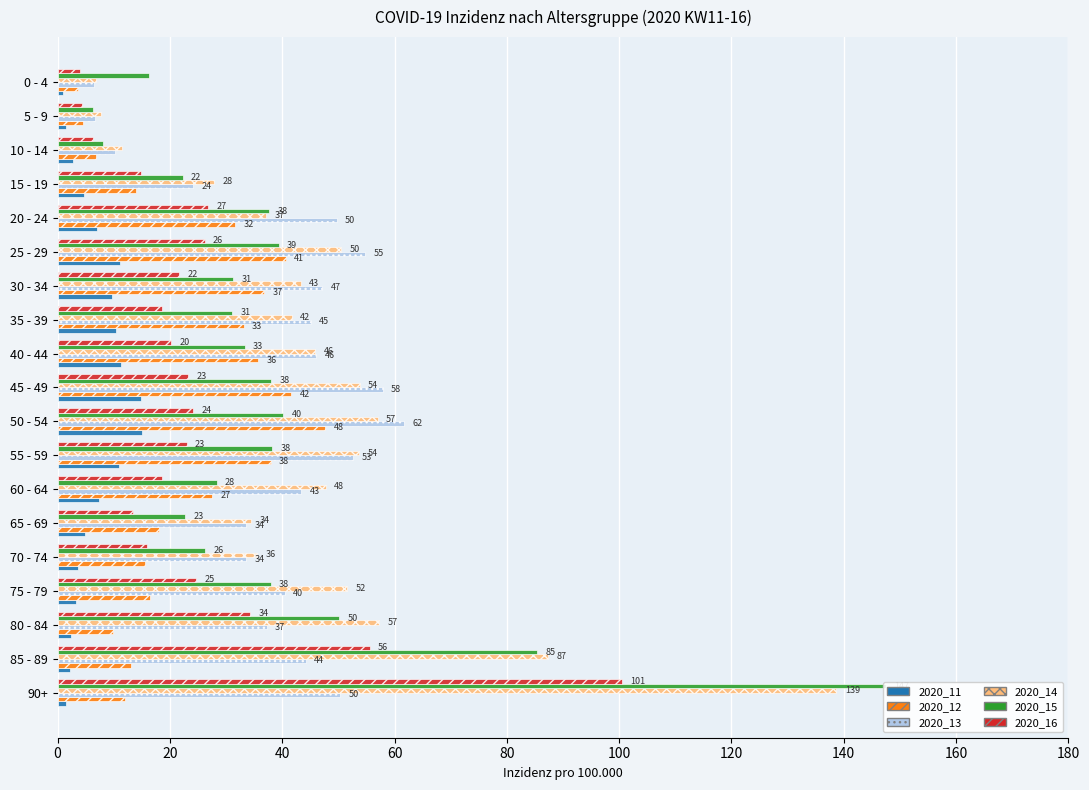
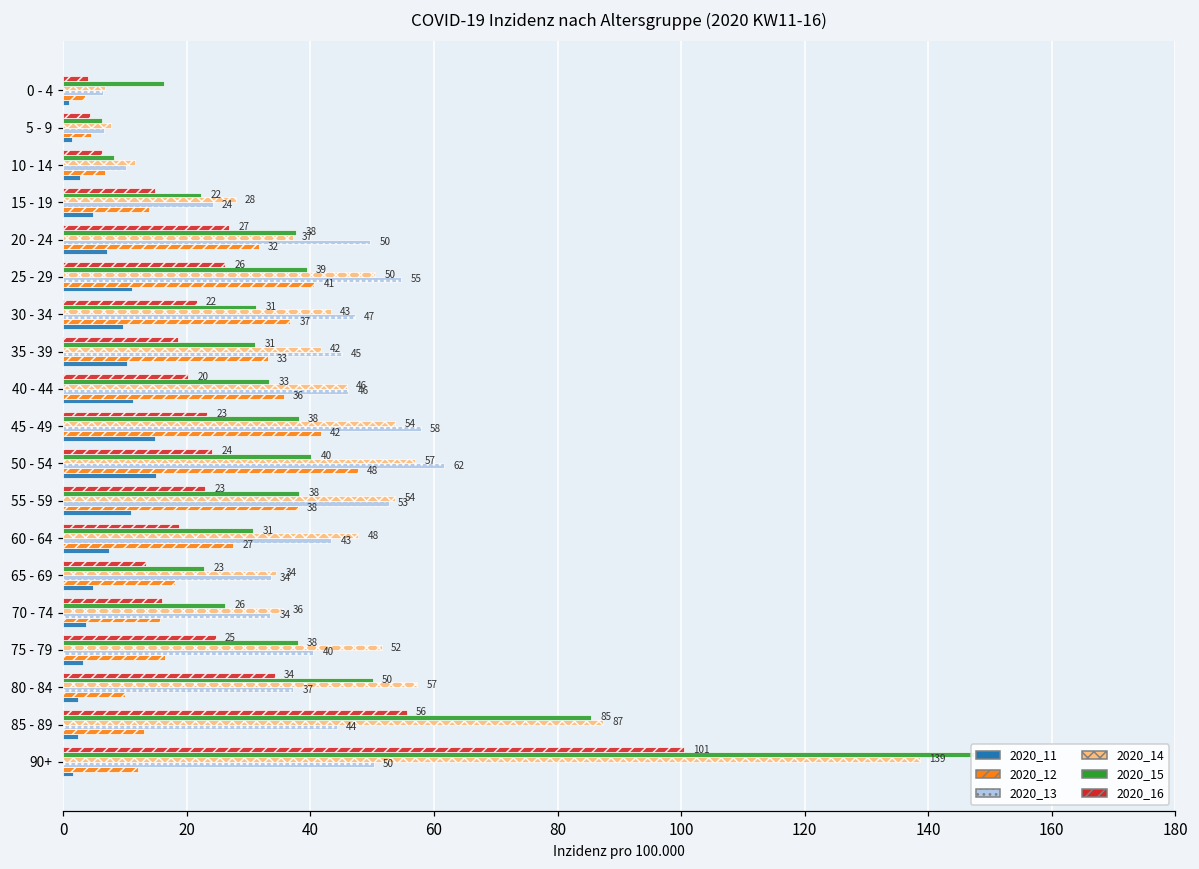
2020_15, 60 - 64: 28 -> 31
